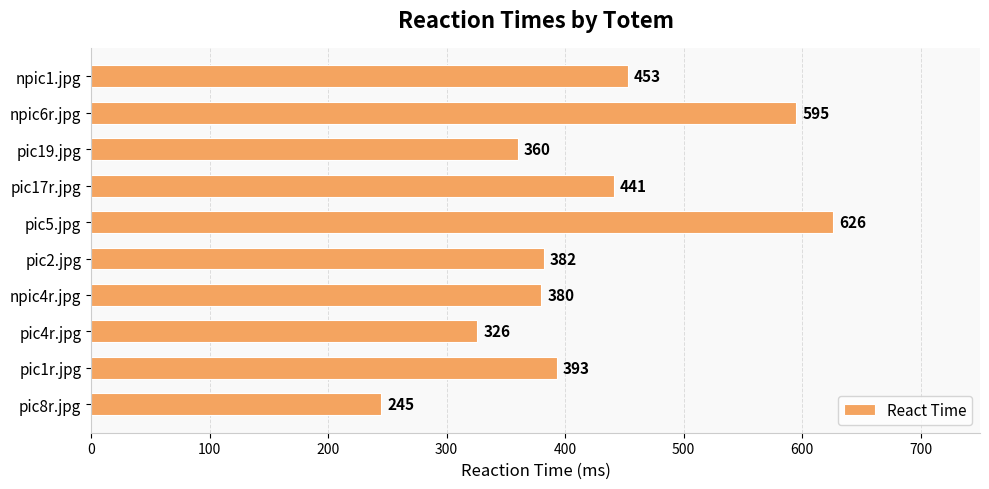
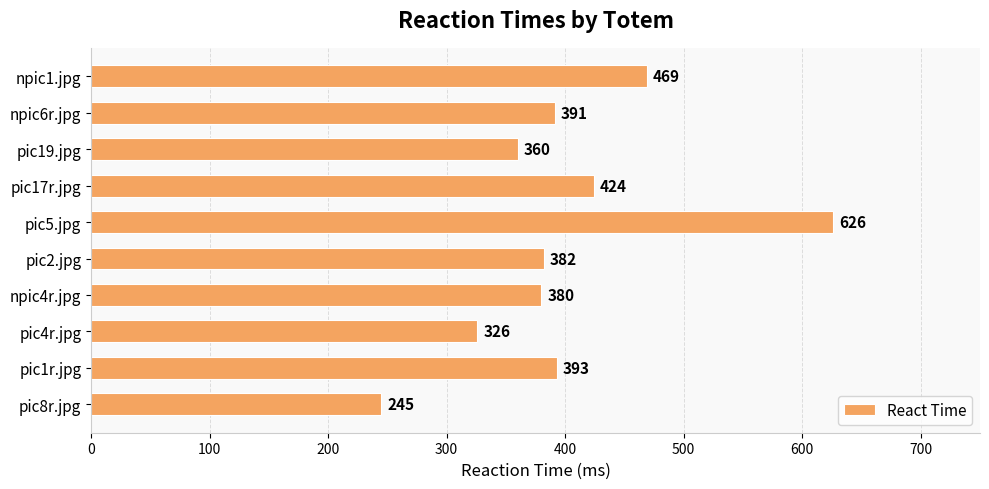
npic1.jpg: 453 -> 469
npic6r.jpg: 595 -> 391
pic17r.jpg: 441 -> 424
